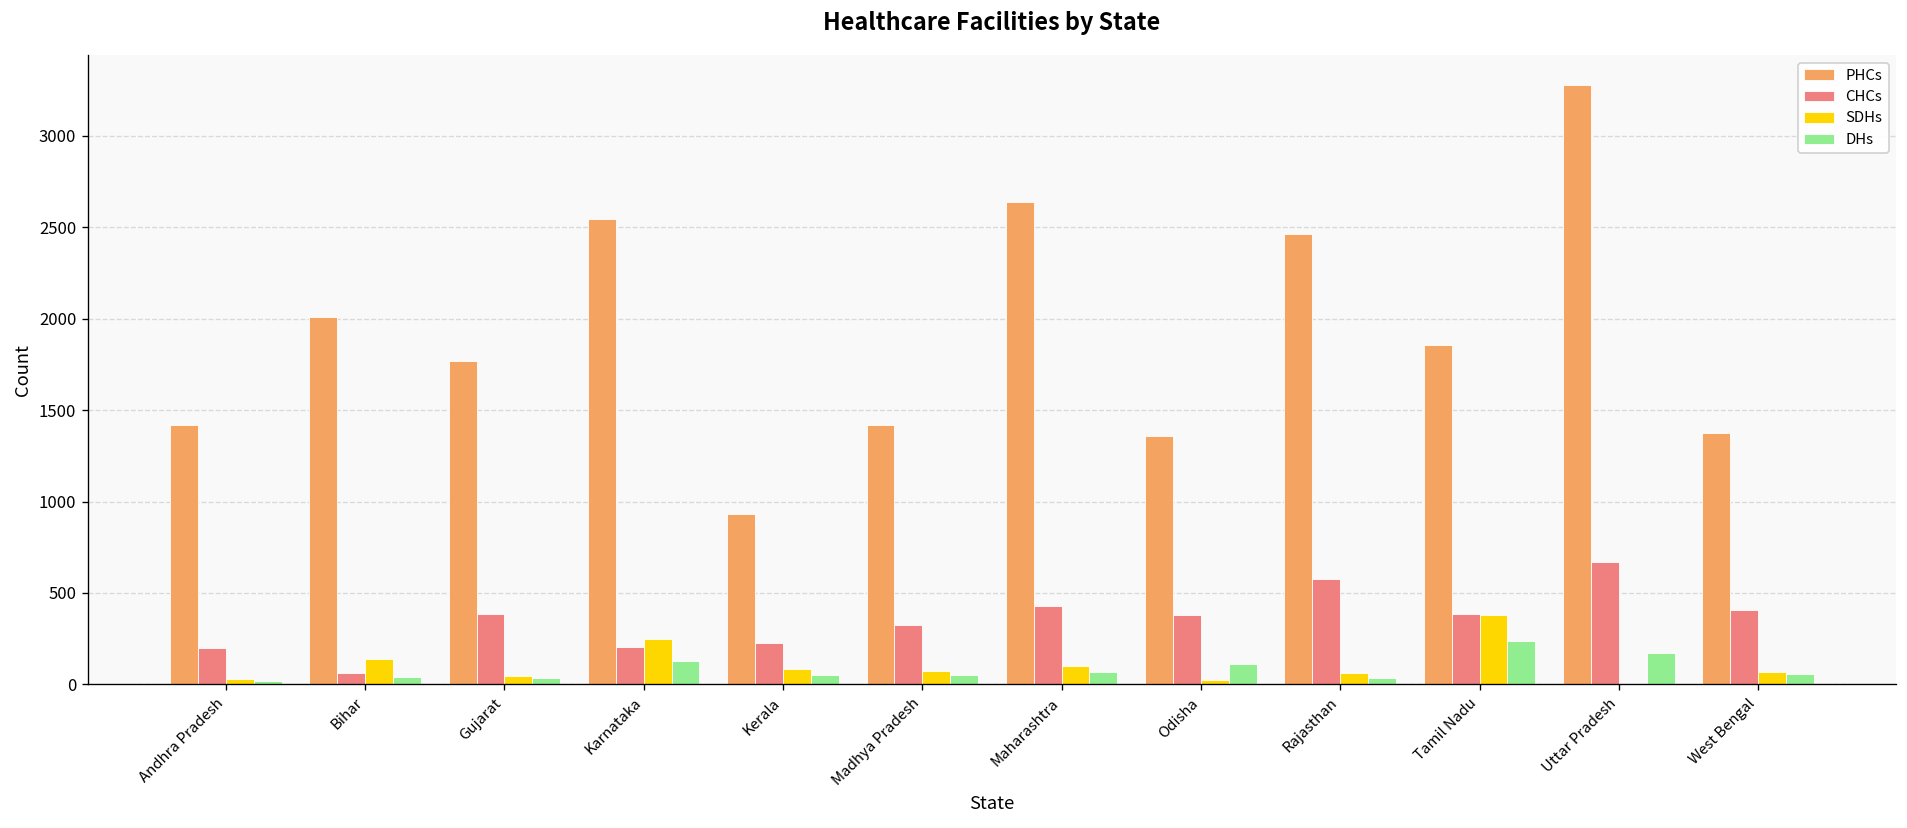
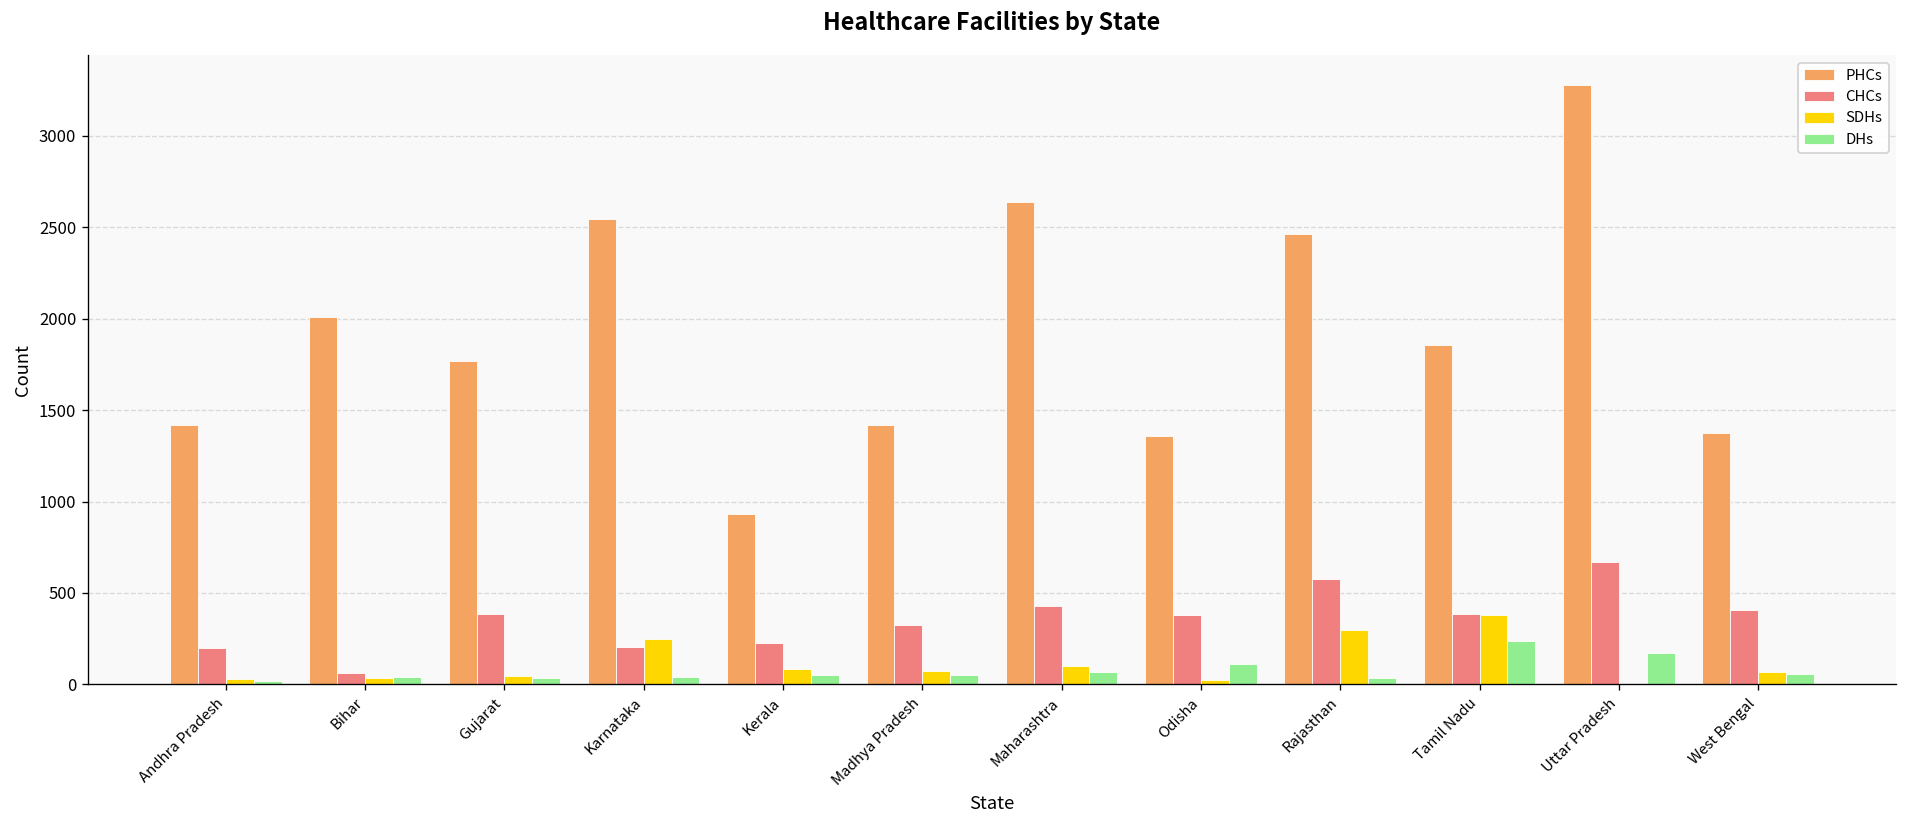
SDHs, Bihar: 140 -> 30
DHs, Karnataka: 130 -> 40
SDHs, Rajasthan: 60 -> 300
